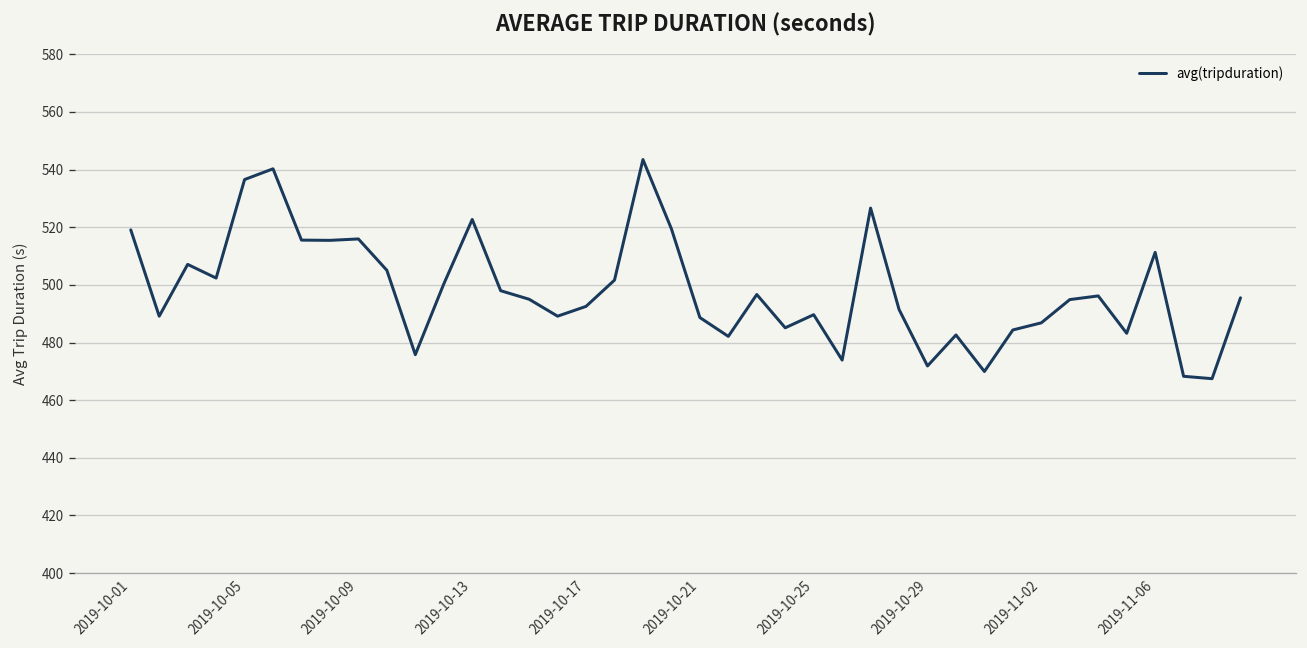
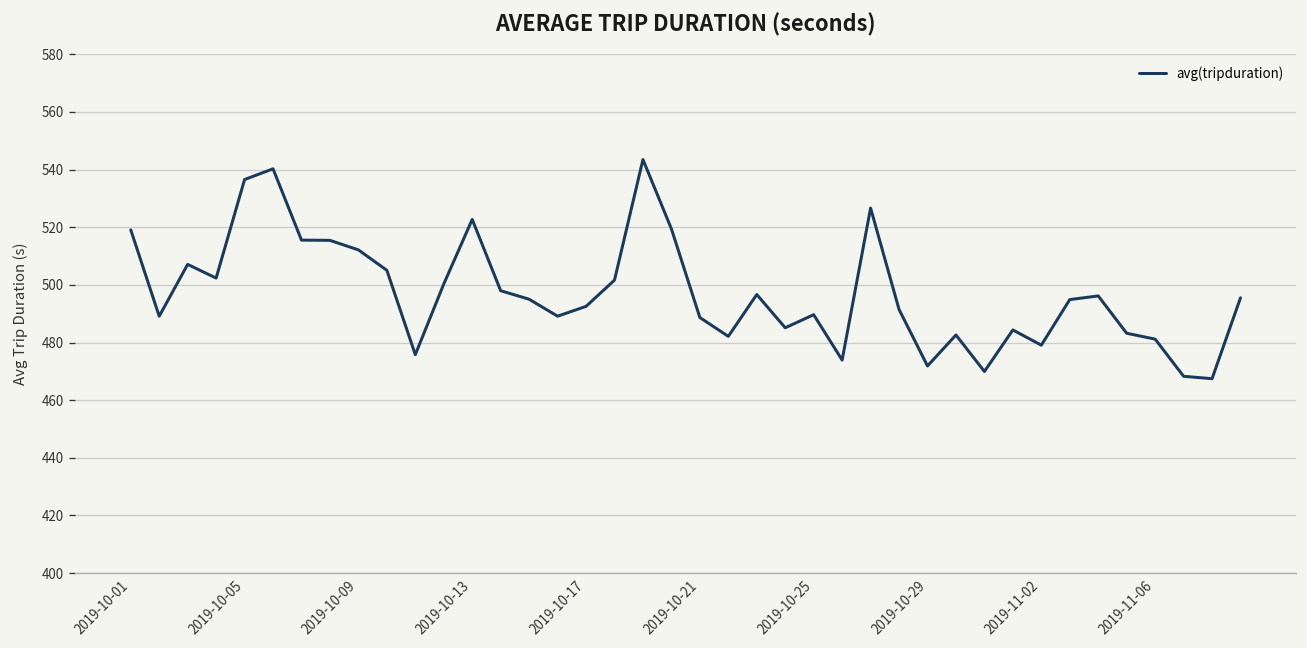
2019-10-09: 516 -> 512
2019-11-02: 487 -> 479
2019-11-06: 511 -> 481
